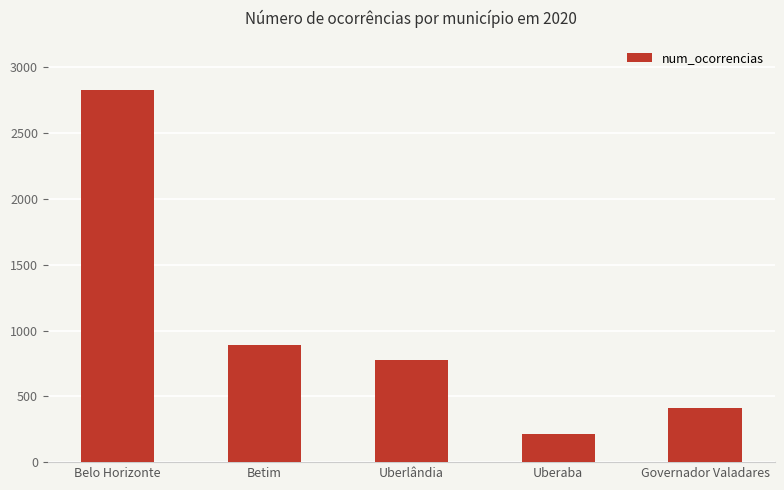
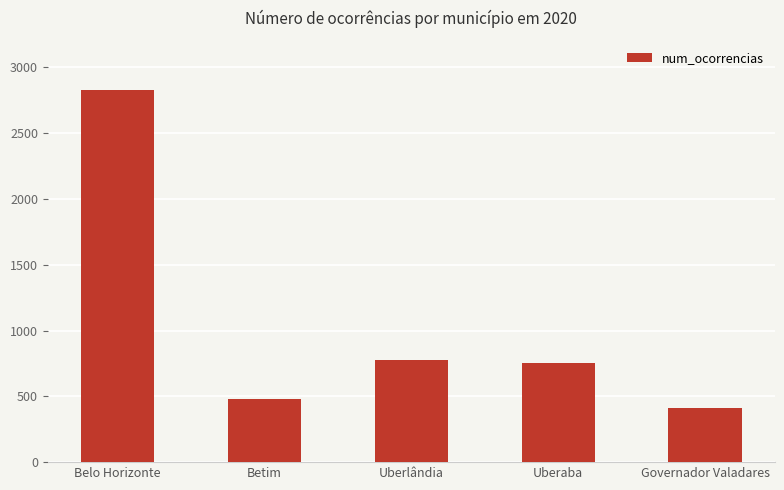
Betim: 890 -> 480
Uberaba: 220 -> 750
